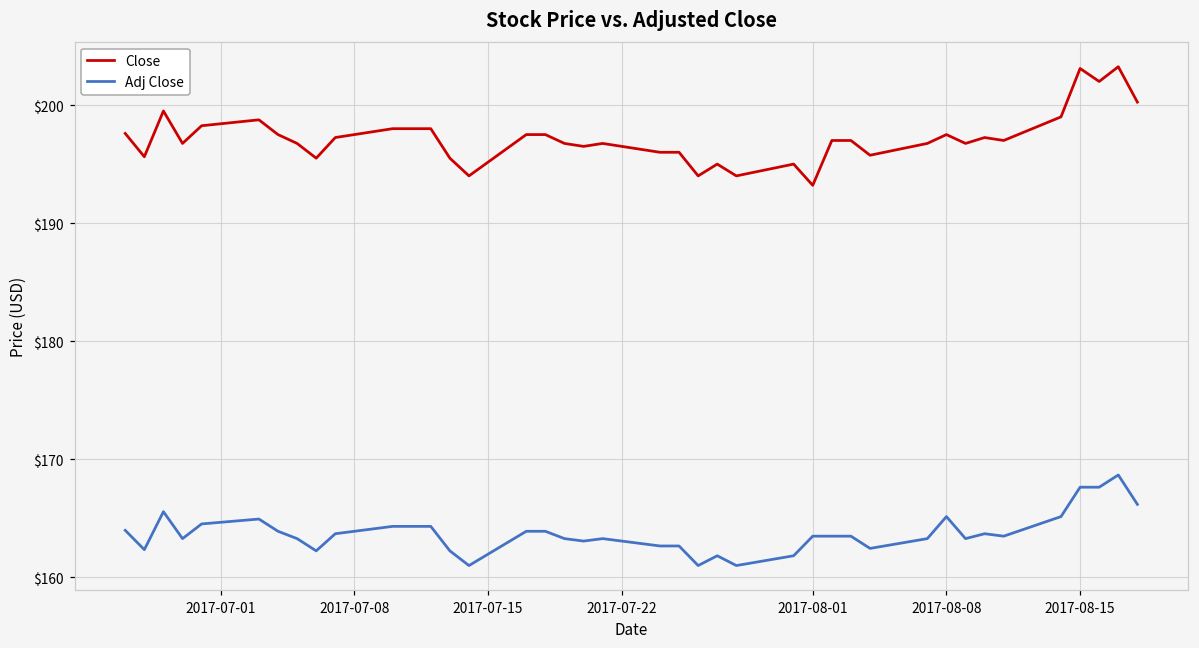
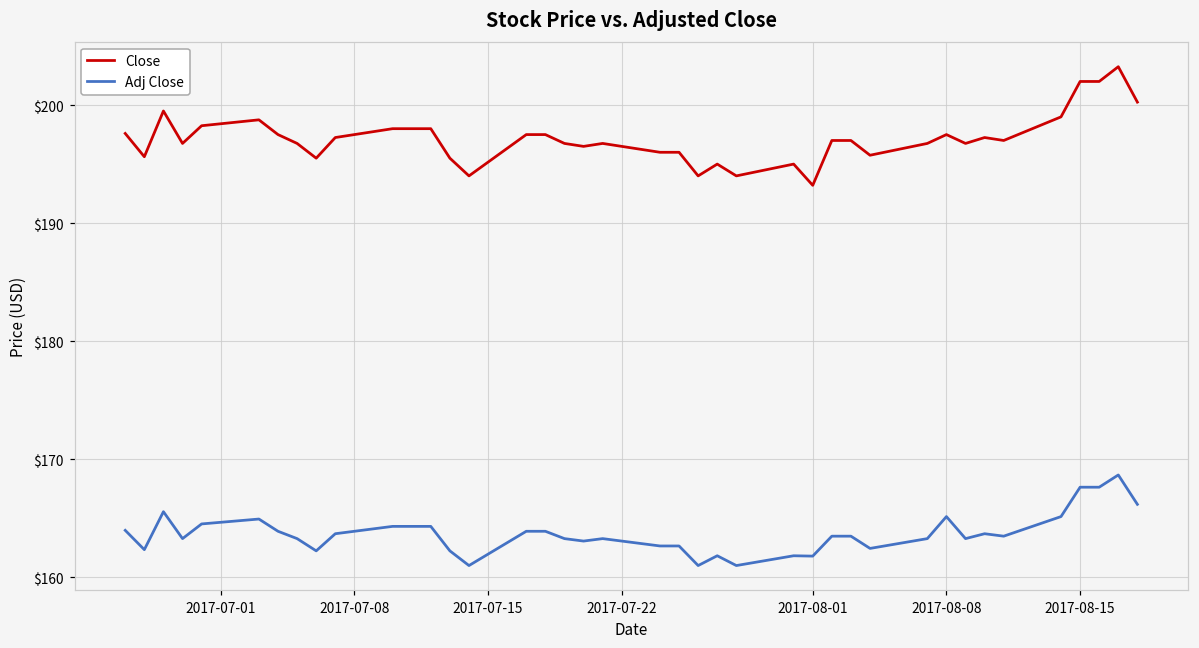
Adj Close, 2017-08-01: $163.5 -> $161.8
Close, 2017-08-15: $203.1 -> $202.0
